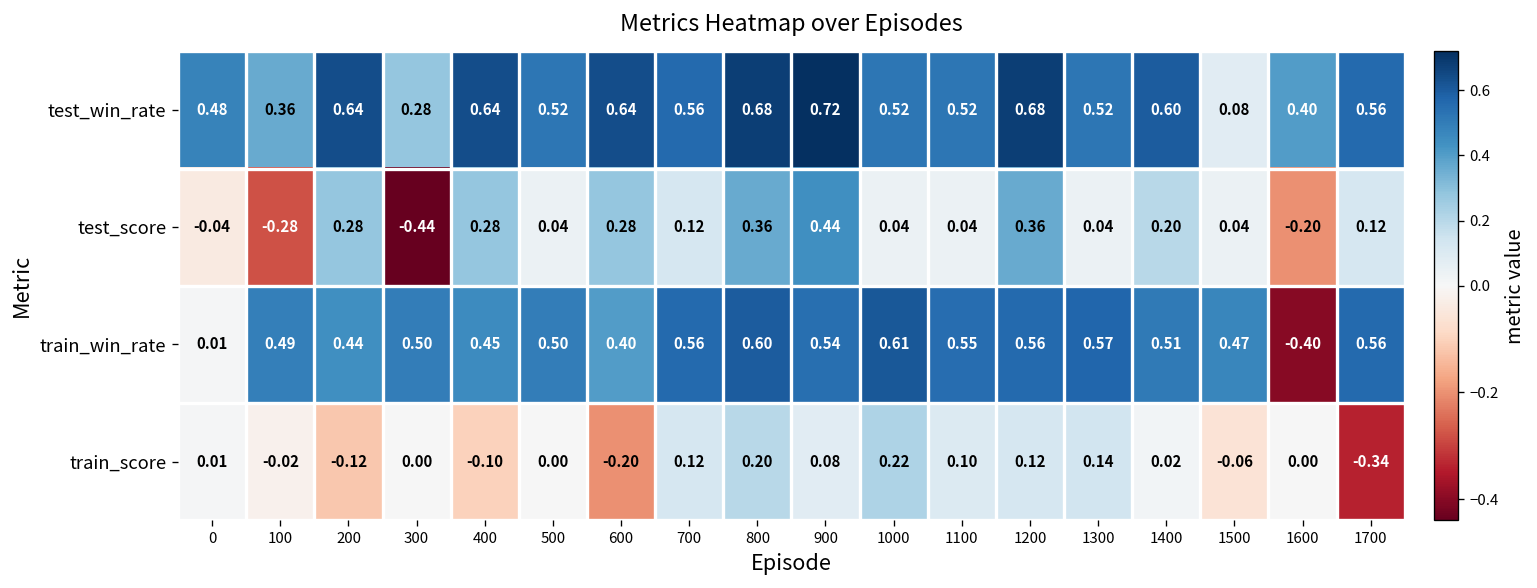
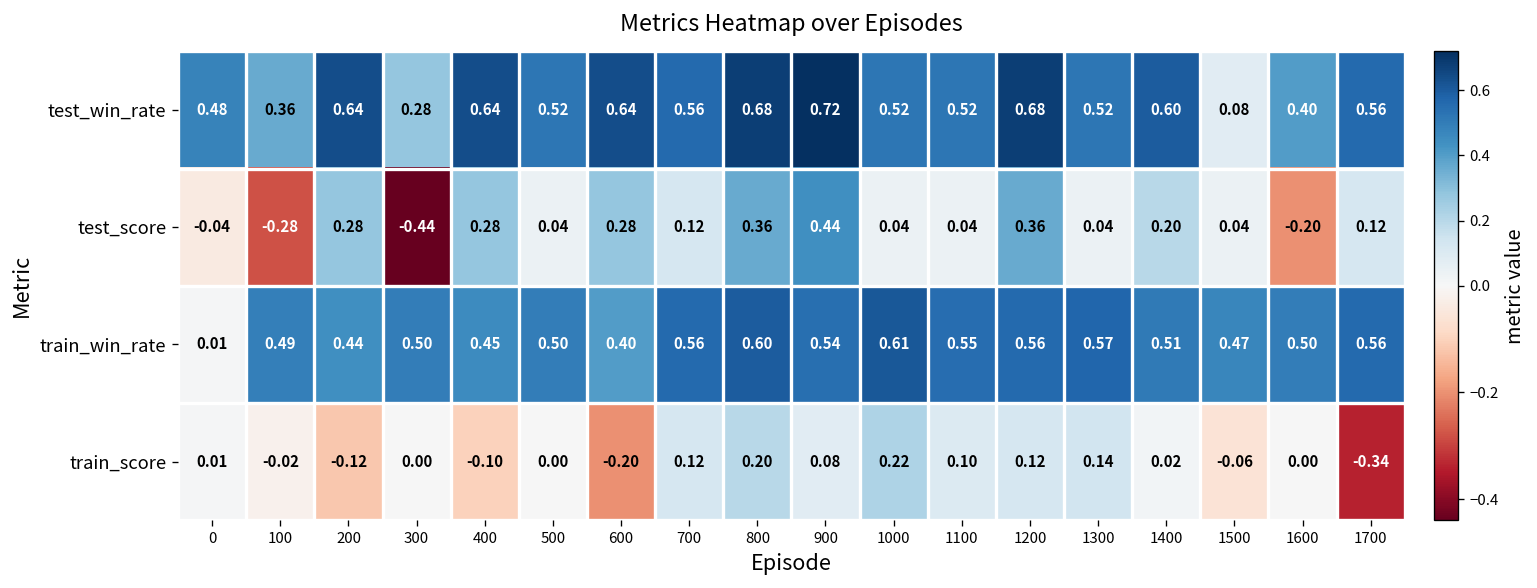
train_win_rate, 1600: -0.40 -> 0.50
